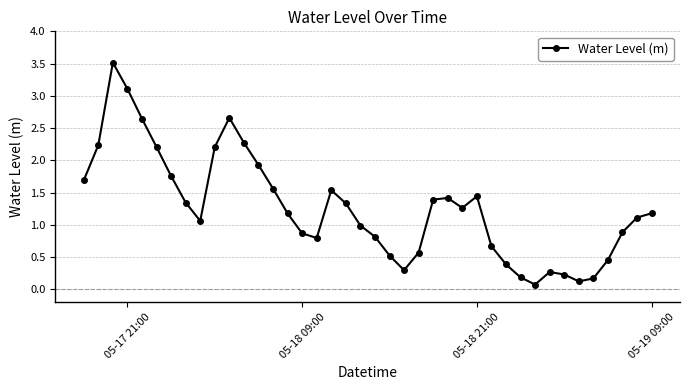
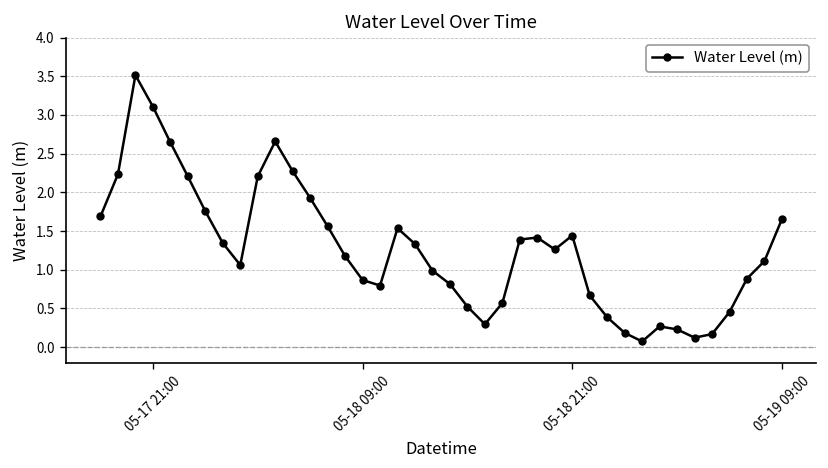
05-19 09:00: 1.2 -> 1.7
